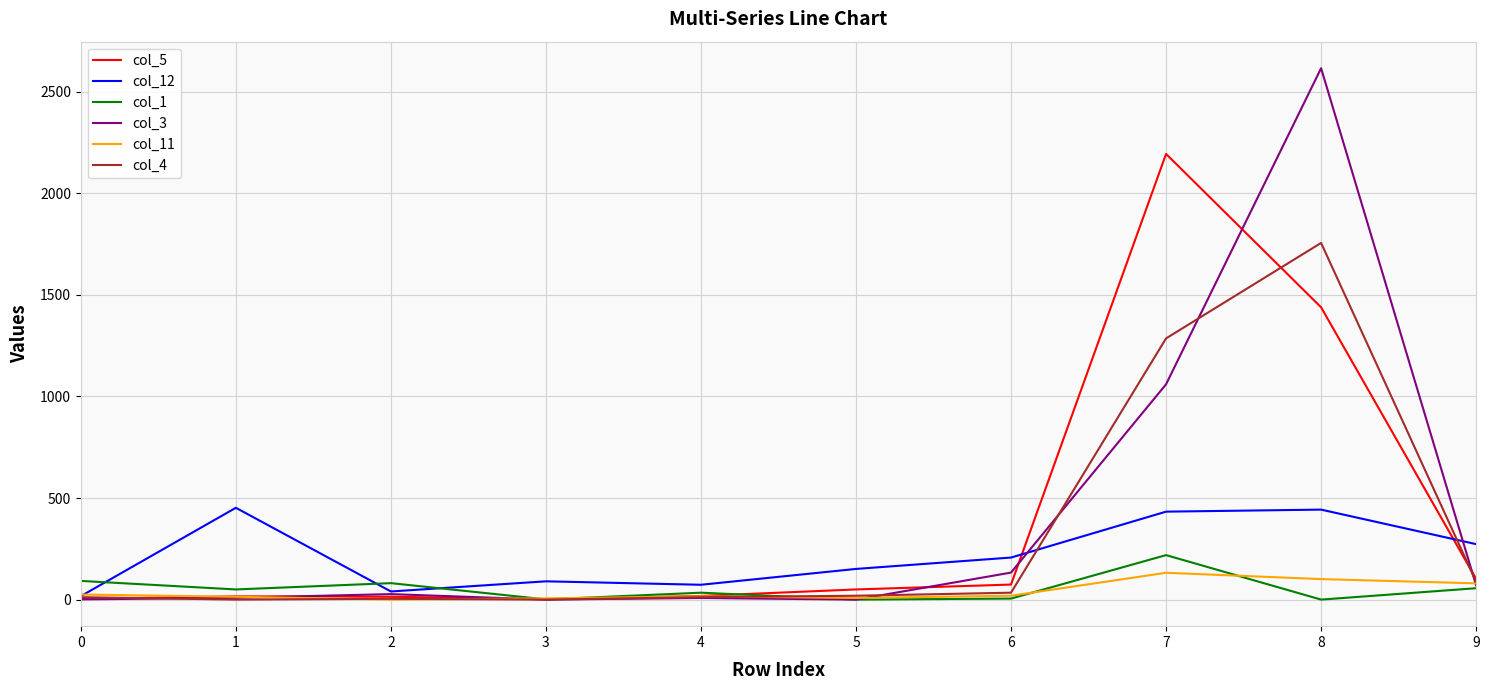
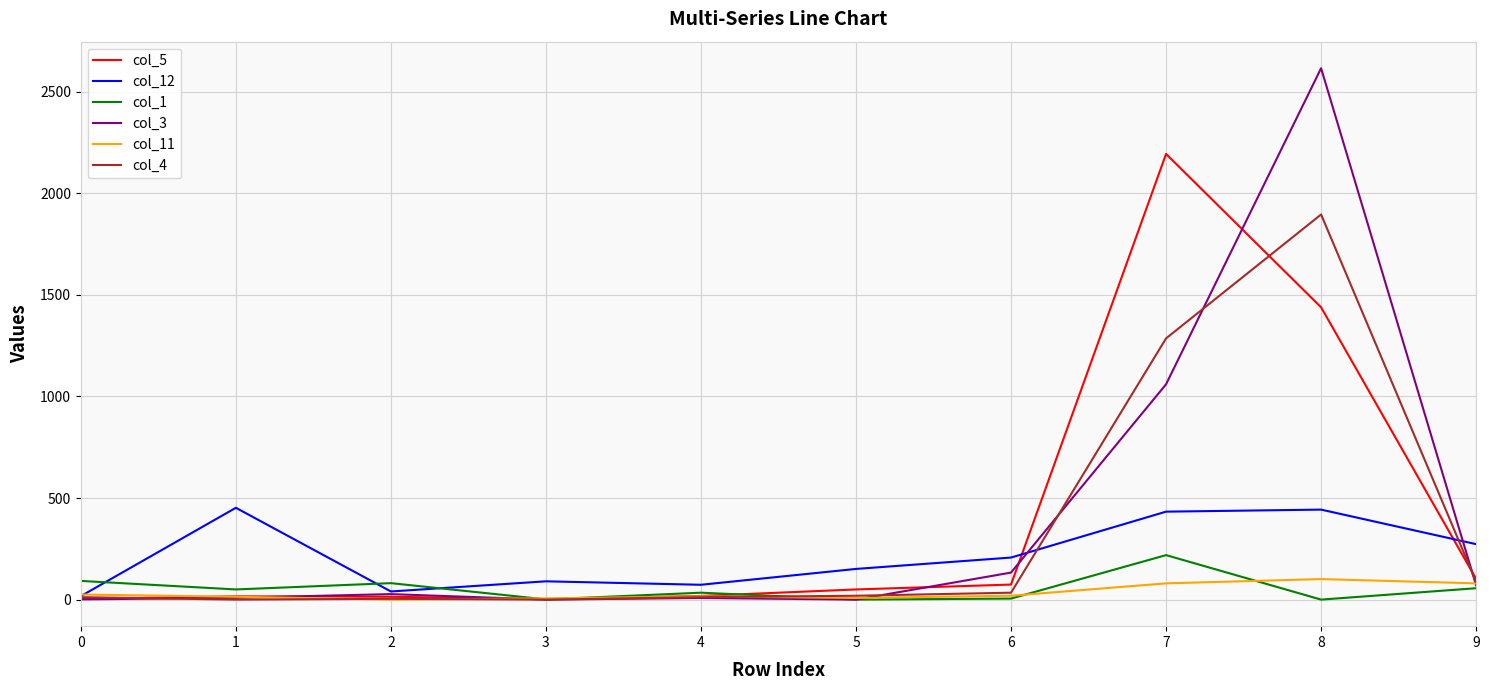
col_11, 7: 130 -> 80
col_4, 8: 1760 -> 1900
